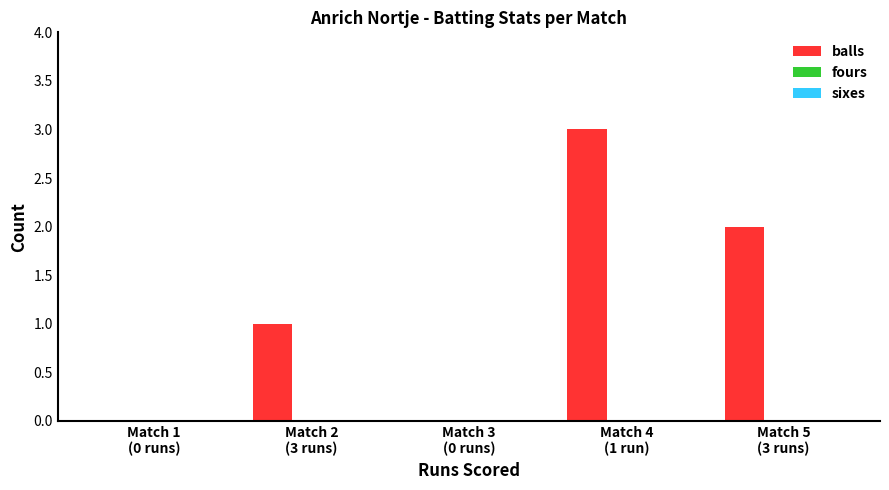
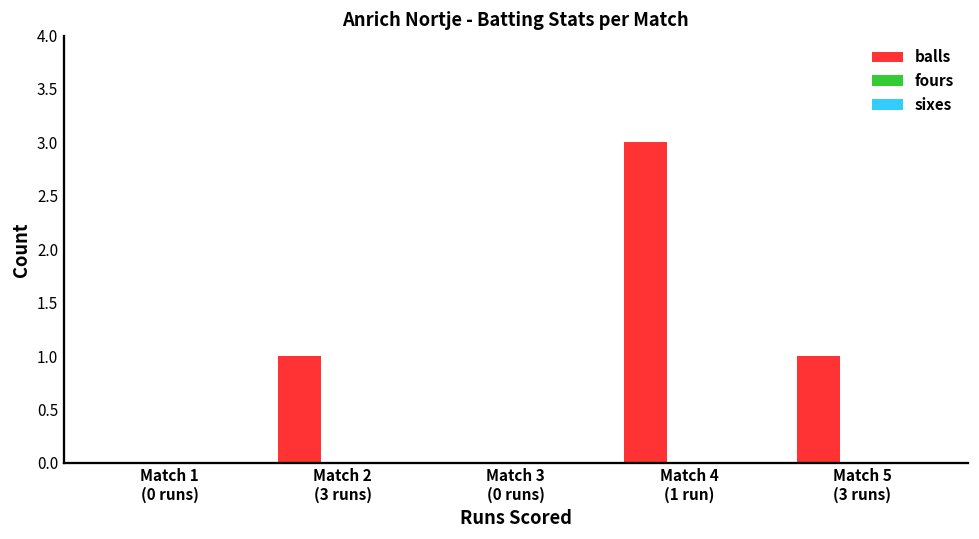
balls, Match 5 (3 runs): 2 -> 1
